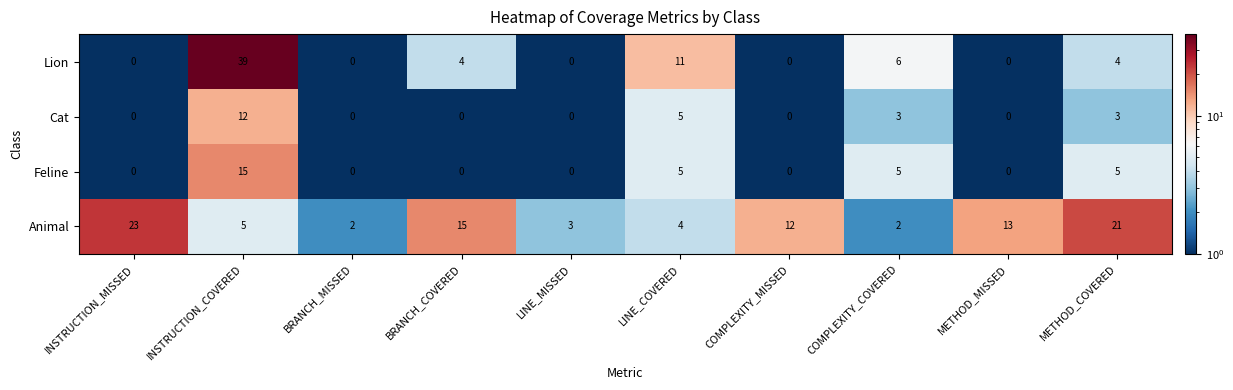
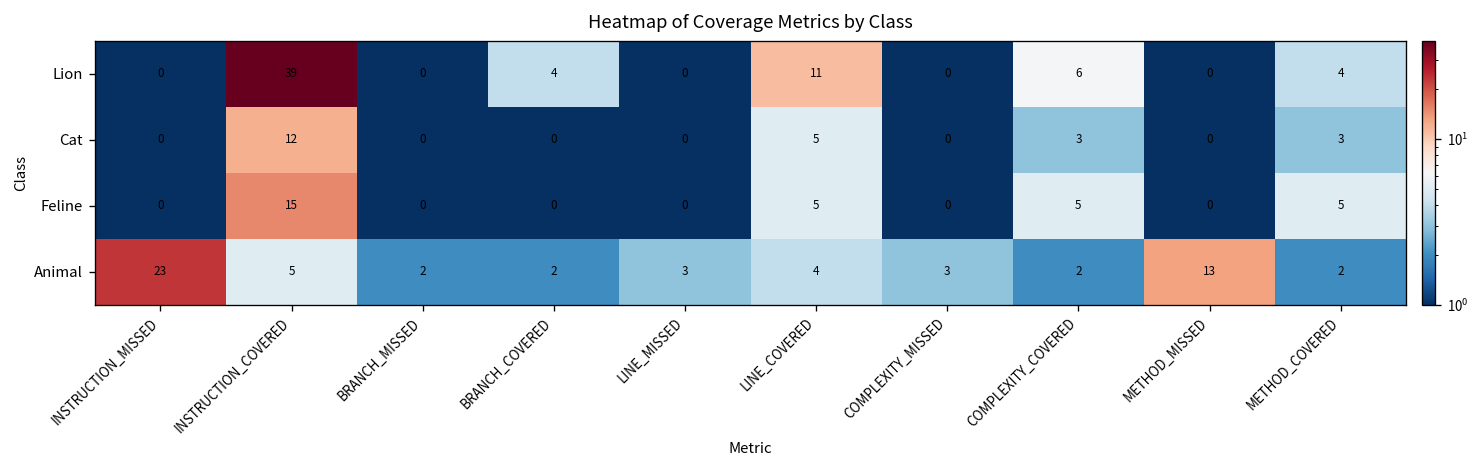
Animal, BRANCH_COVERED: 15 -> 2
Animal, COMPLEXITY_MISSED: 12 -> 3
Animal, METHOD_COVERED: 21 -> 2
